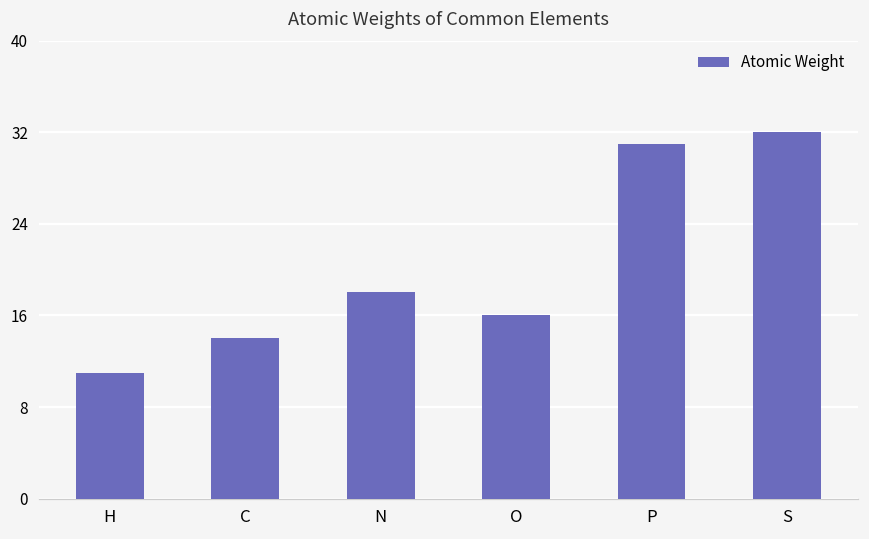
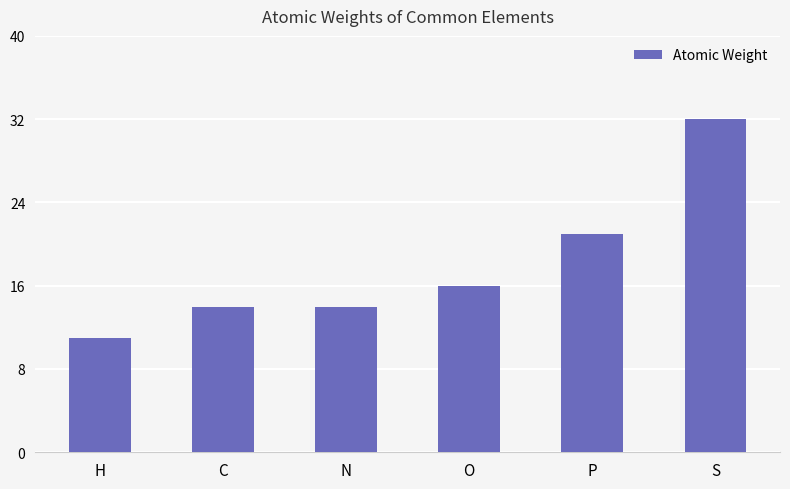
N: 18 -> 14
P: 31 -> 21
